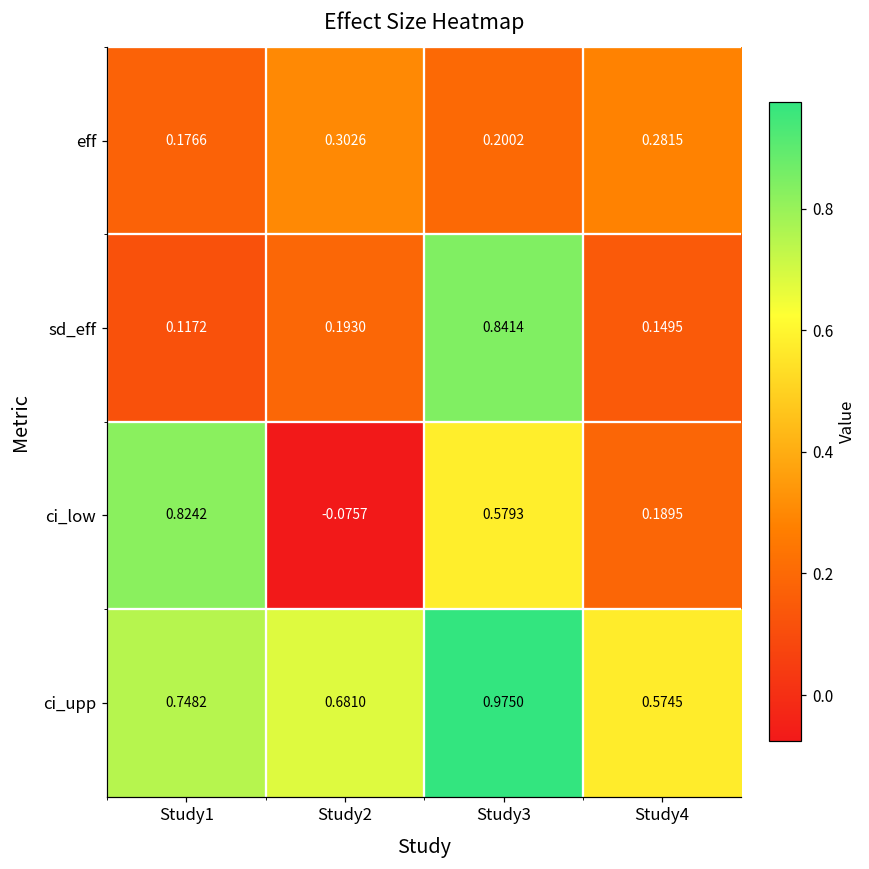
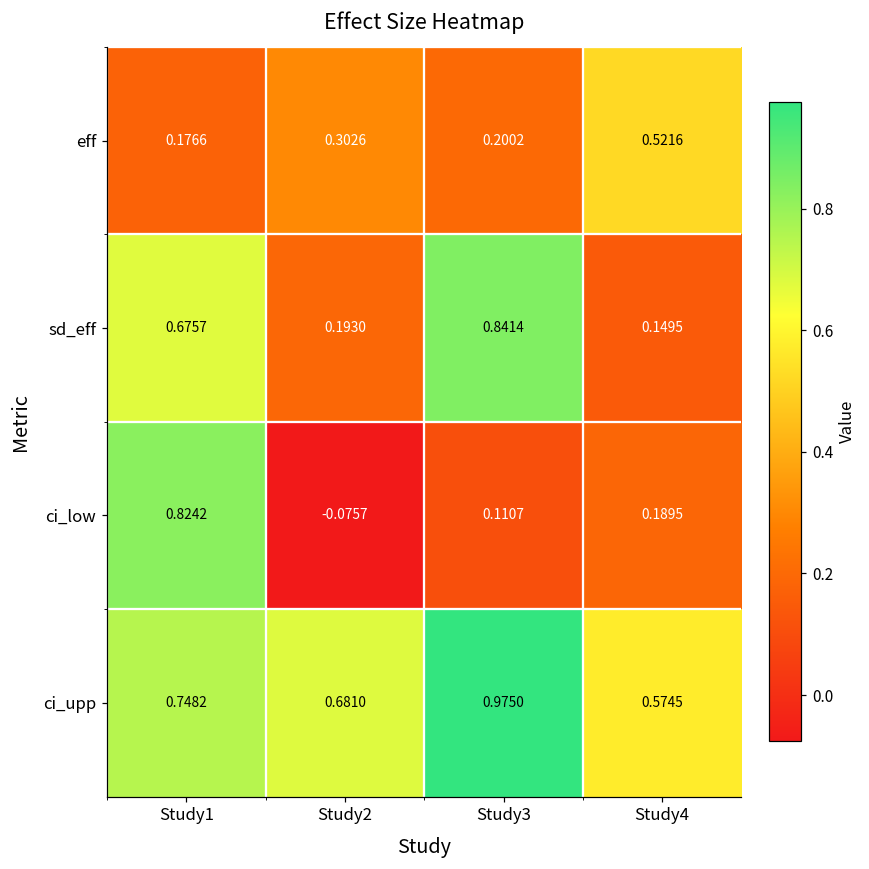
eff, Study4: 0.2815 -> 0.5216
sd_eff, Study1: 0.1172 -> 0.6757
ci_low, Study3: 0.5793 -> 0.1107
